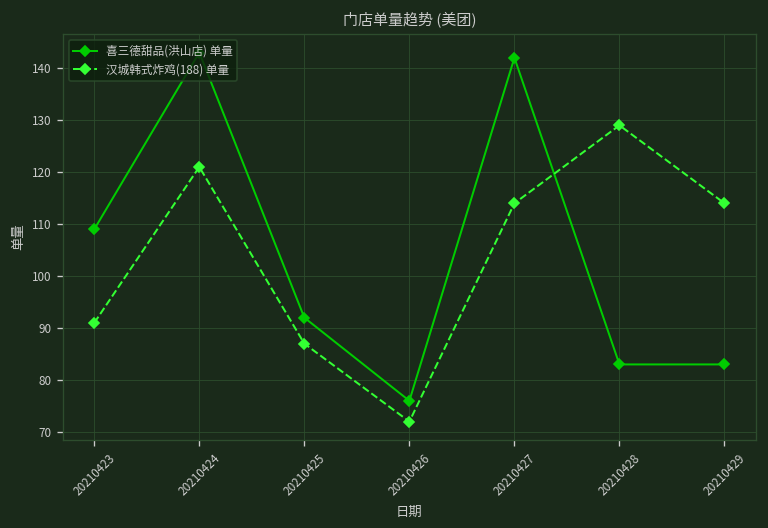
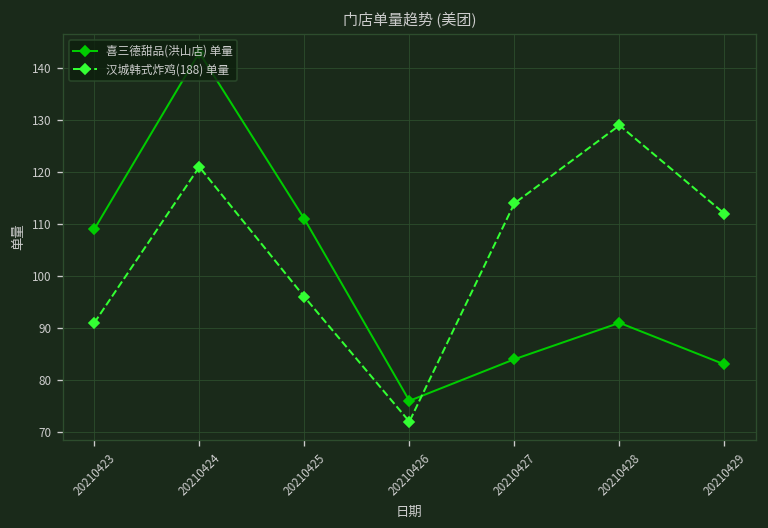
喜三德甜品(洪山店) 单量, 20210425: 92 -> 111
汉城韩式炸鸡(188) 单量, 20210425: 87 -> 96
喜三德甜品(洪山店) 单量, 20210427: 142 -> 84
喜三德甜品(洪山店) 单量, 20210428: 83 -> 91
汉城韩式炸鸡(188) 单量, 20210429: 114 -> 112
